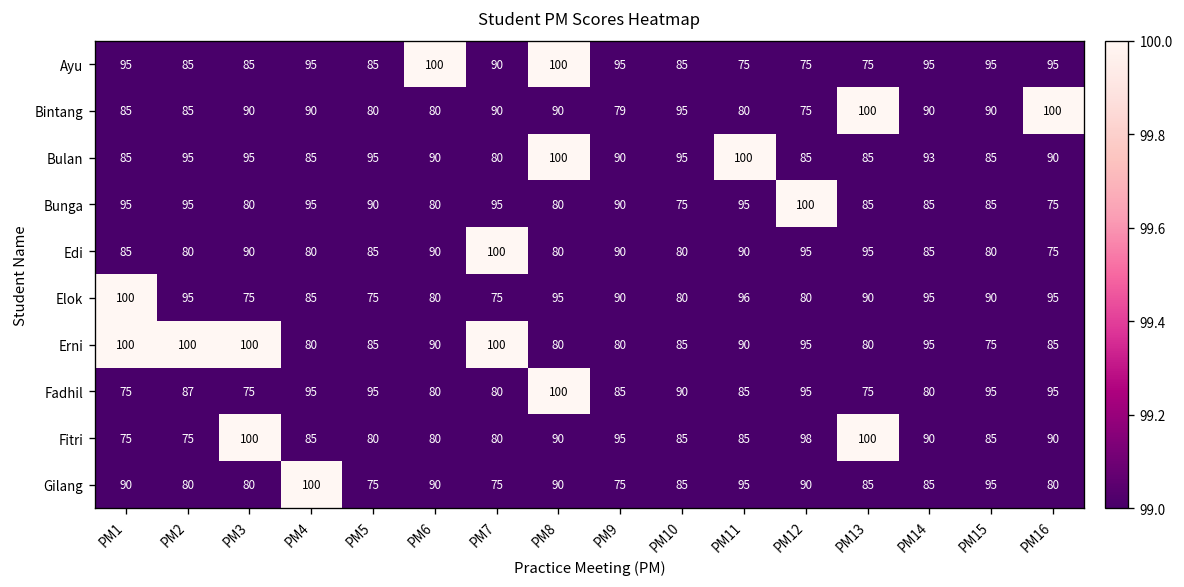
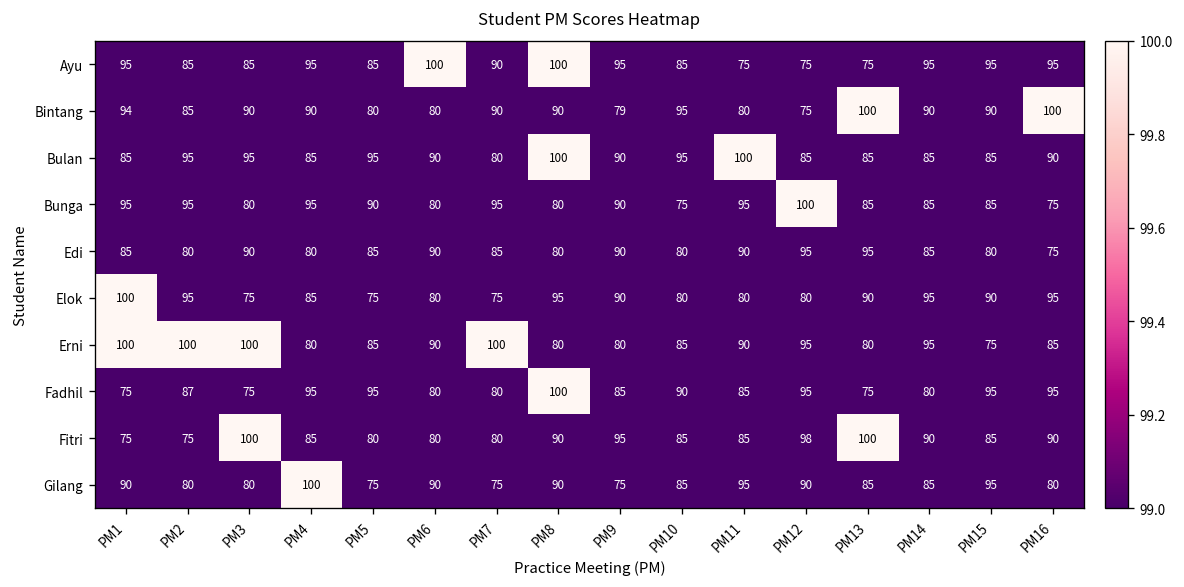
Bintang, PM1: 85 -> 94
Bulan, PM14: 93 -> 85
Edi, PM7: 100 -> 85
Elok, PM11: 96 -> 80
